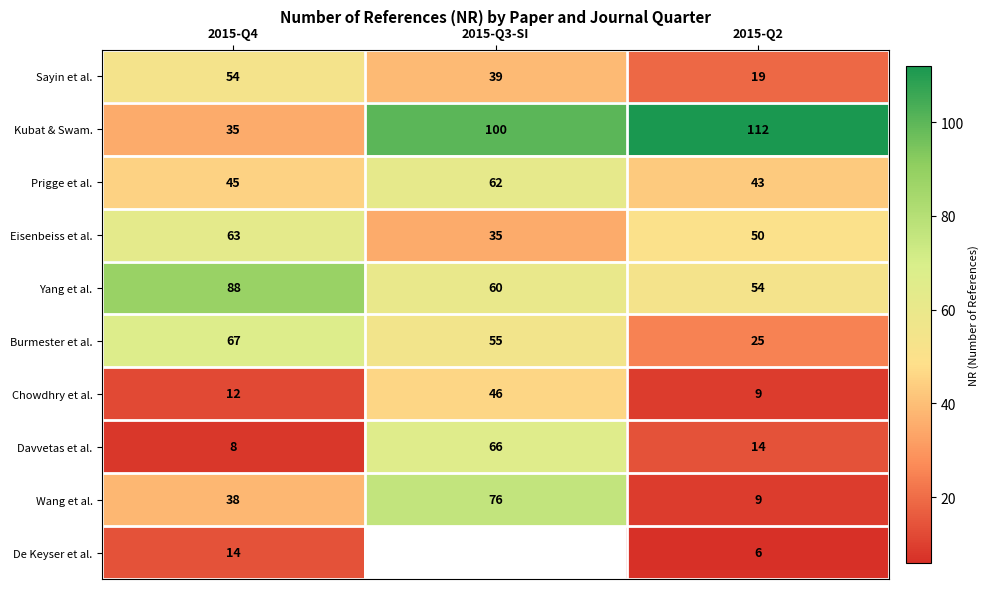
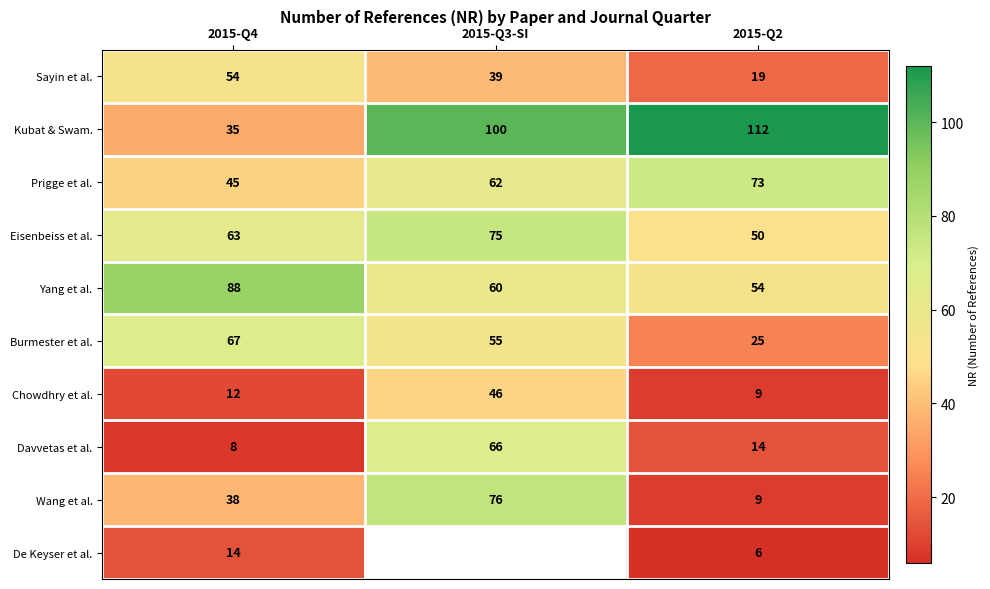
Prigge et al., 2015-Q2: 43 -> 73
Eisenbeiss et al., 2015-Q3-SI: 35 -> 75
